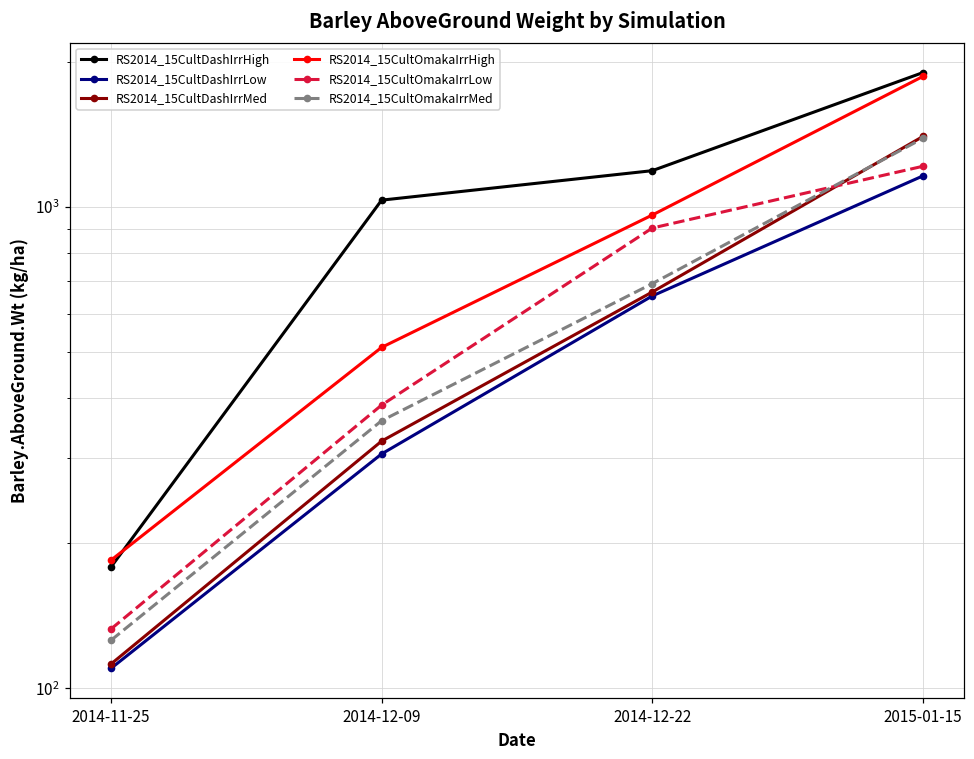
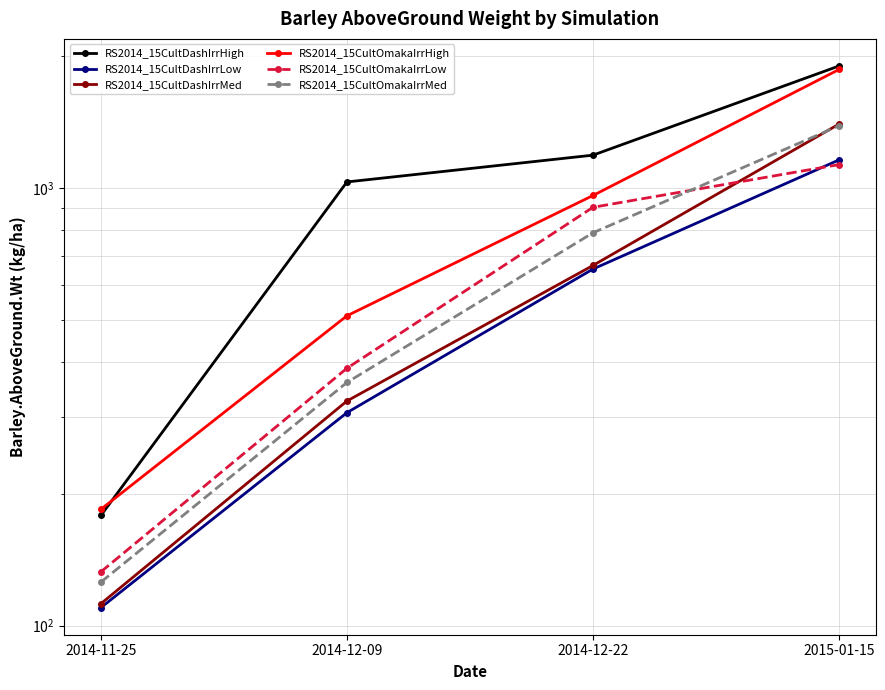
RS2014_15CultOmakaIrrMed, 2014-12-22: 690 -> 790
RS2014_15CultOmakaIrrLow, 2015-01-15: 1210 -> 1130
